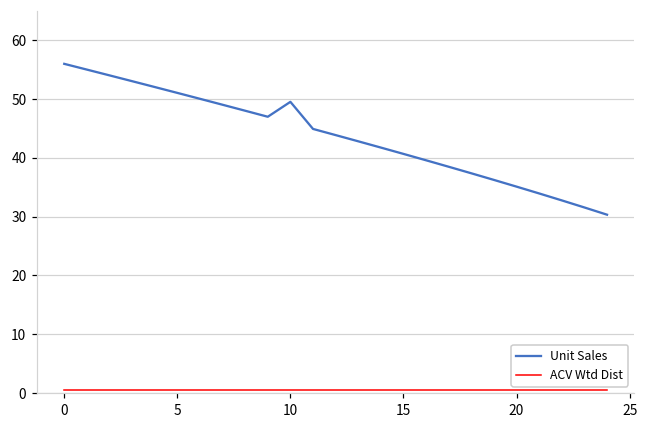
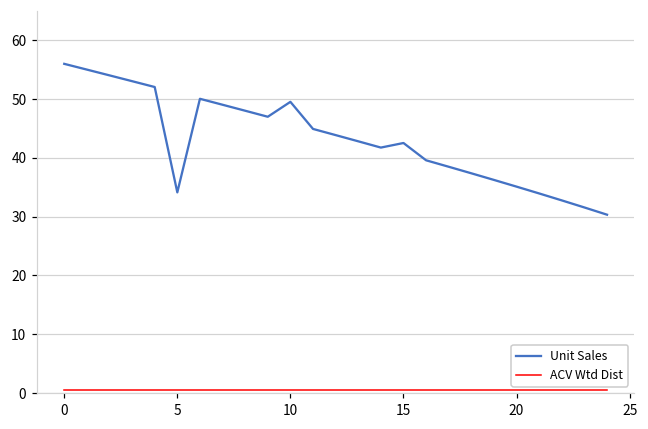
Unit Sales, 5: 51 -> 34
Unit Sales, 15: 41 -> 43
